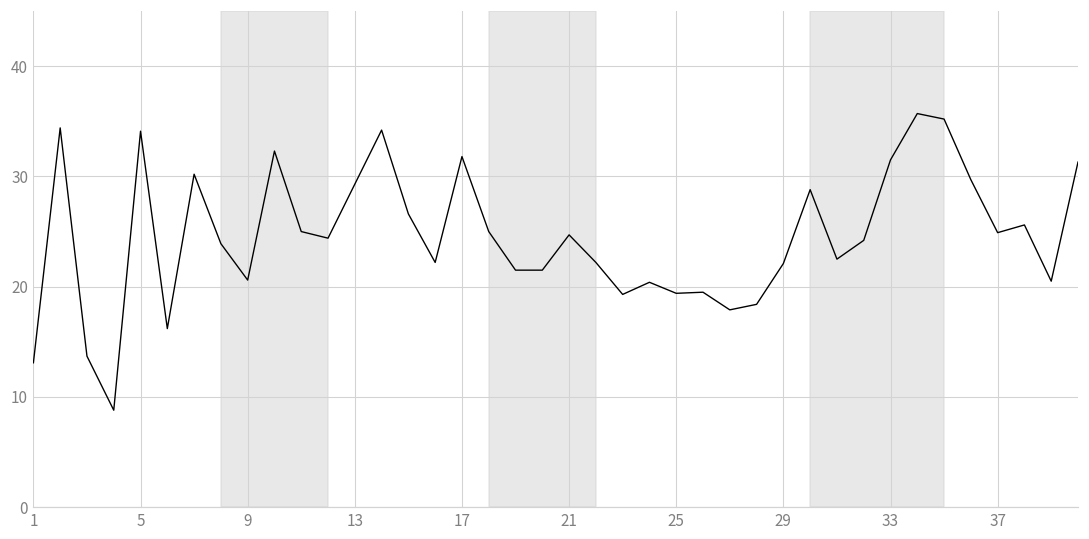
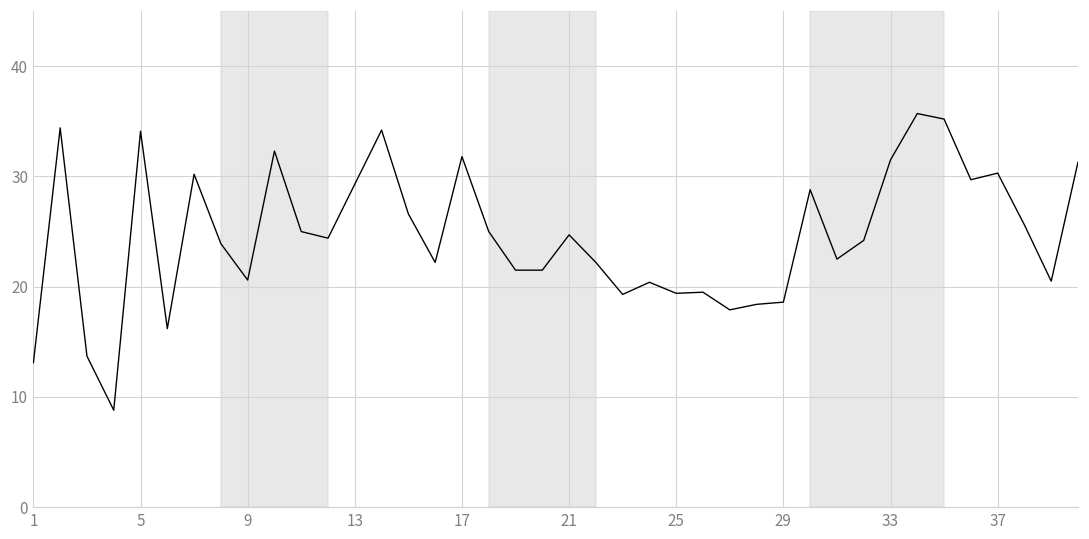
29: 22.1 -> 18.6
37: 24.9 -> 30.3
